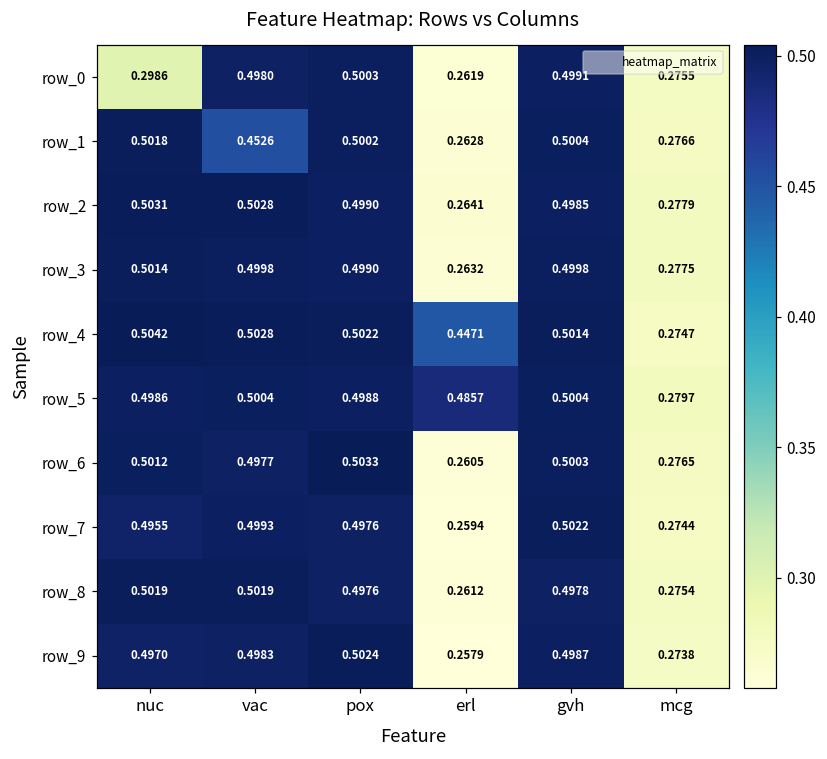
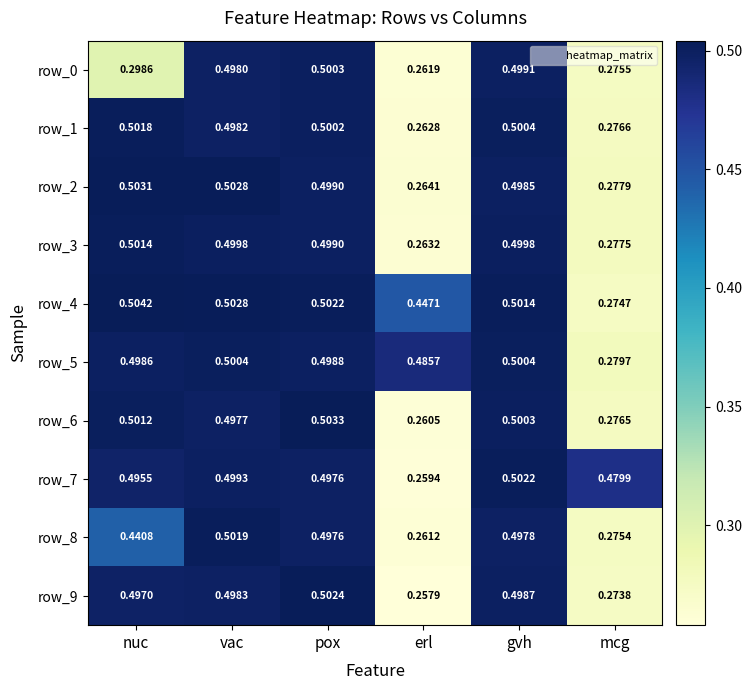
row_1, vac: 0.4526 -> 0.4982
row_7, mcg: 0.2744 -> 0.4799
row_8, nuc: 0.5019 -> 0.4408
